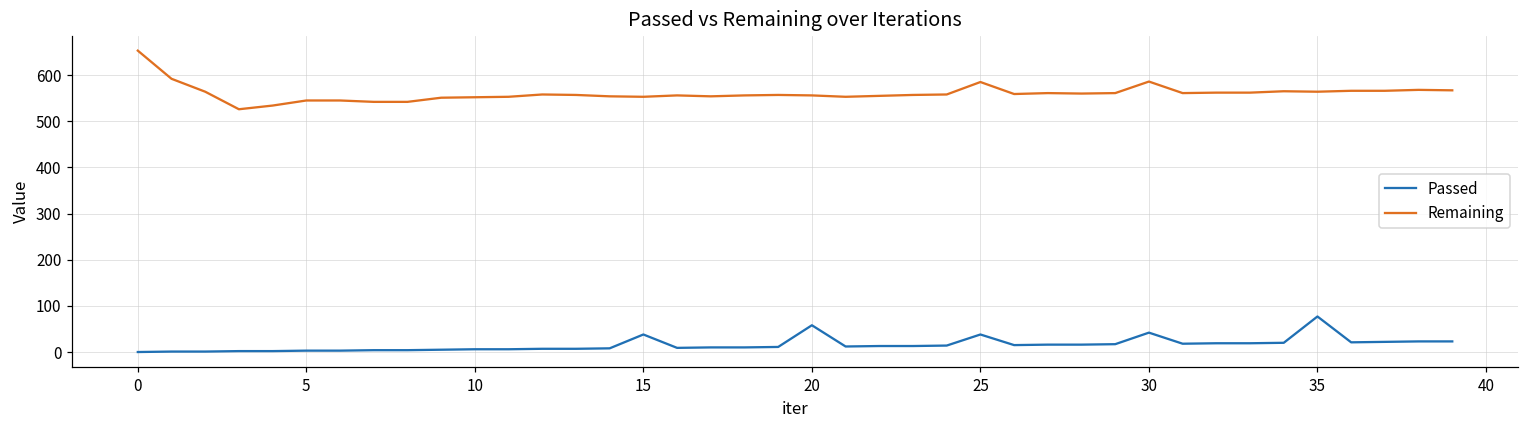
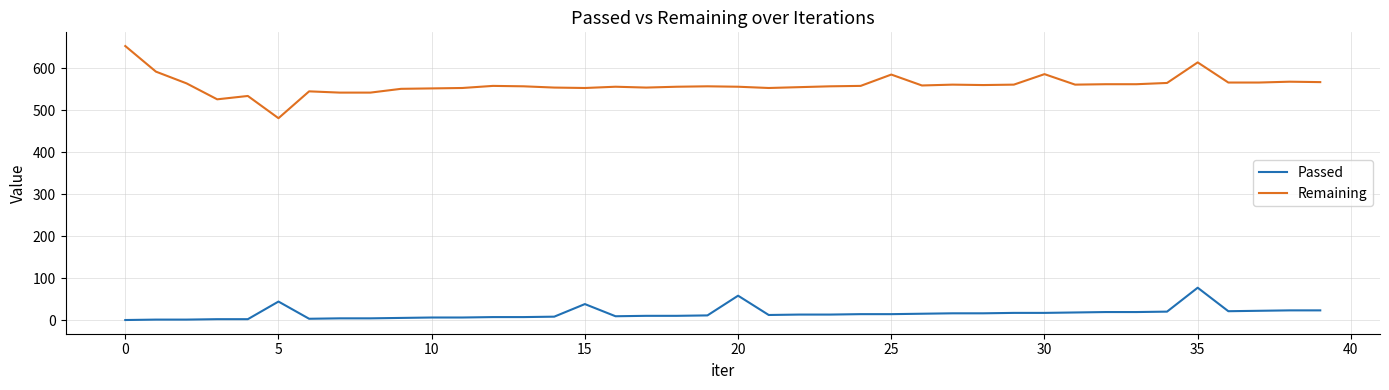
Passed, 5: 0 -> 40
Remaining, 5: 550 -> 480
Passed, 25: 40 -> 10
Passed, 30: 40 -> 20
Remaining, 35: 560 -> 610
